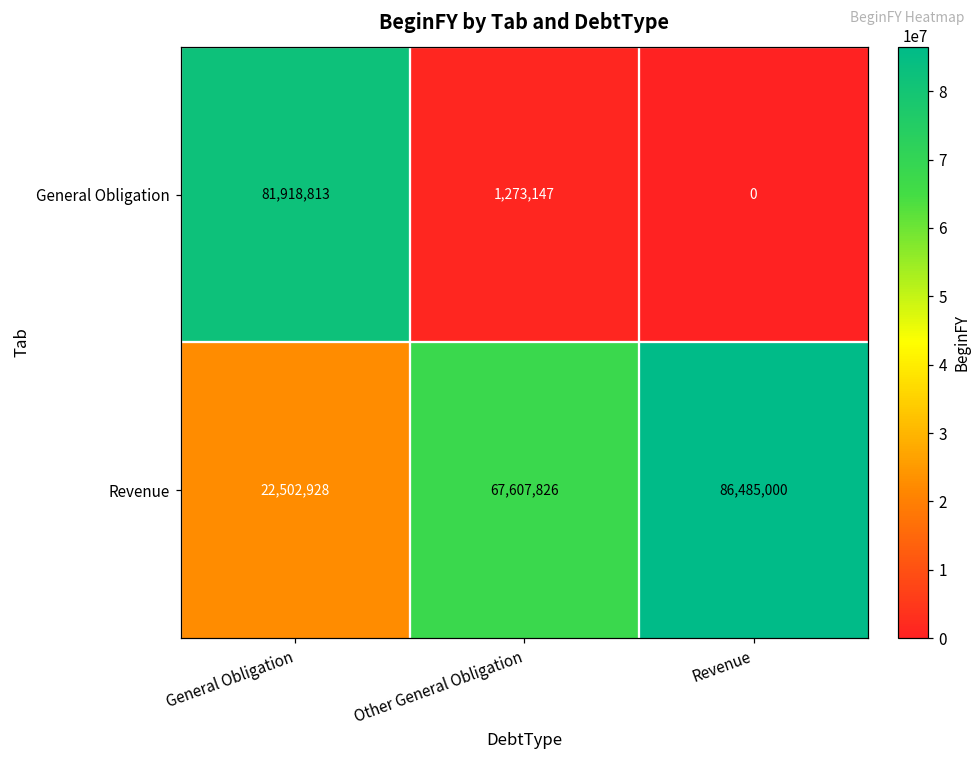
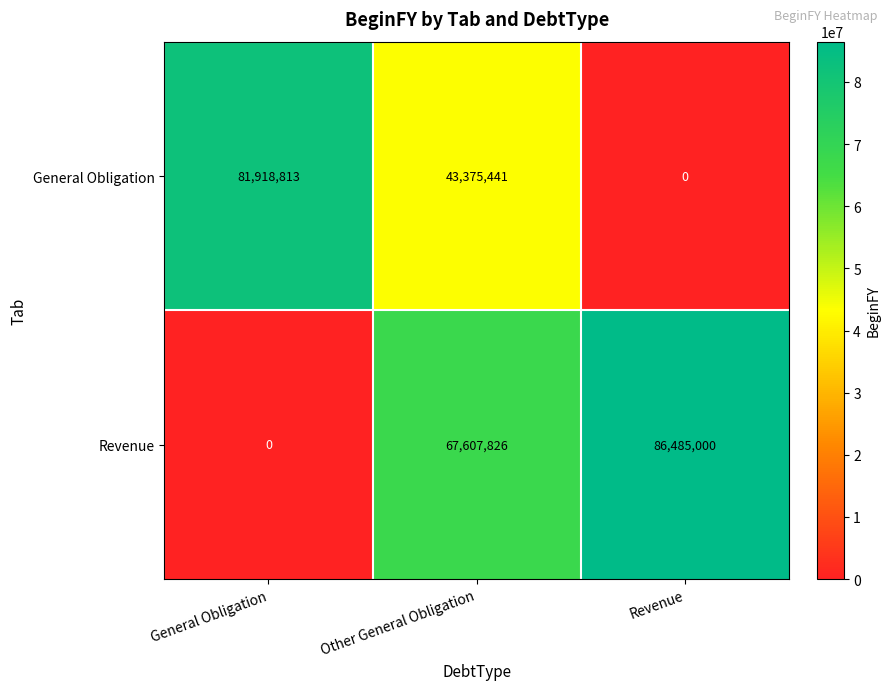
General Obligation, Other General Obligation: 1,273,147 -> 43,375,441
Revenue, General Obligation: 22,502,928 -> 0
